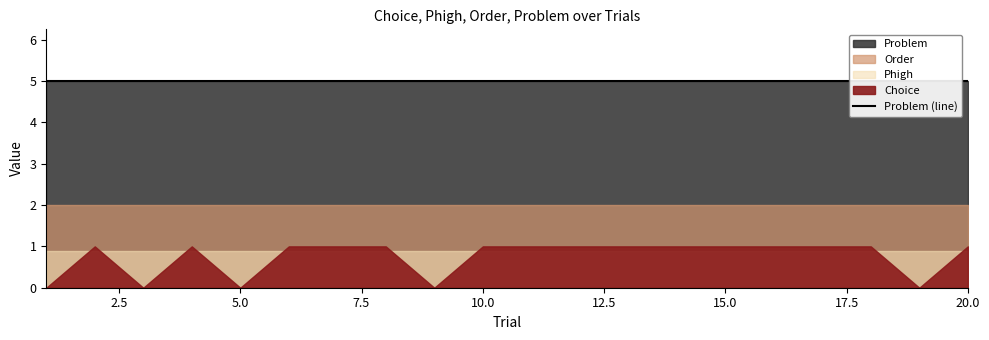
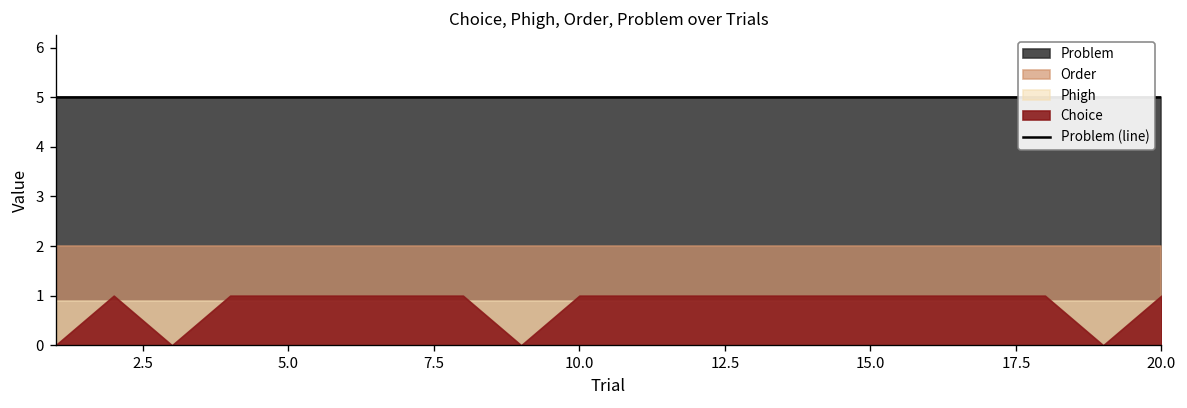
Choice, 5.0: 0 -> 1
